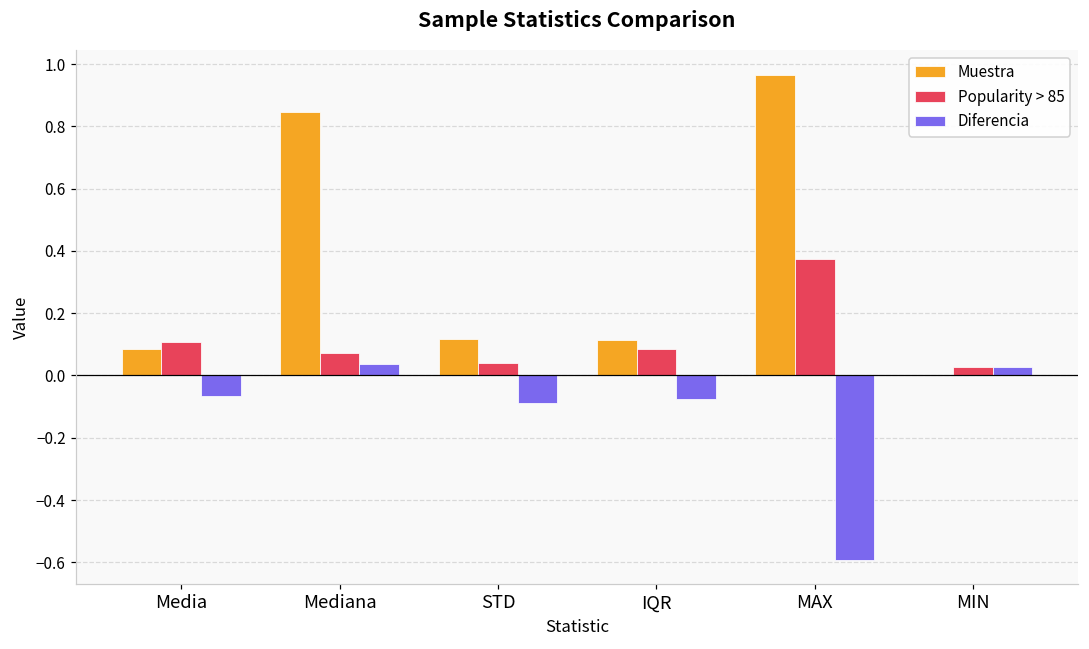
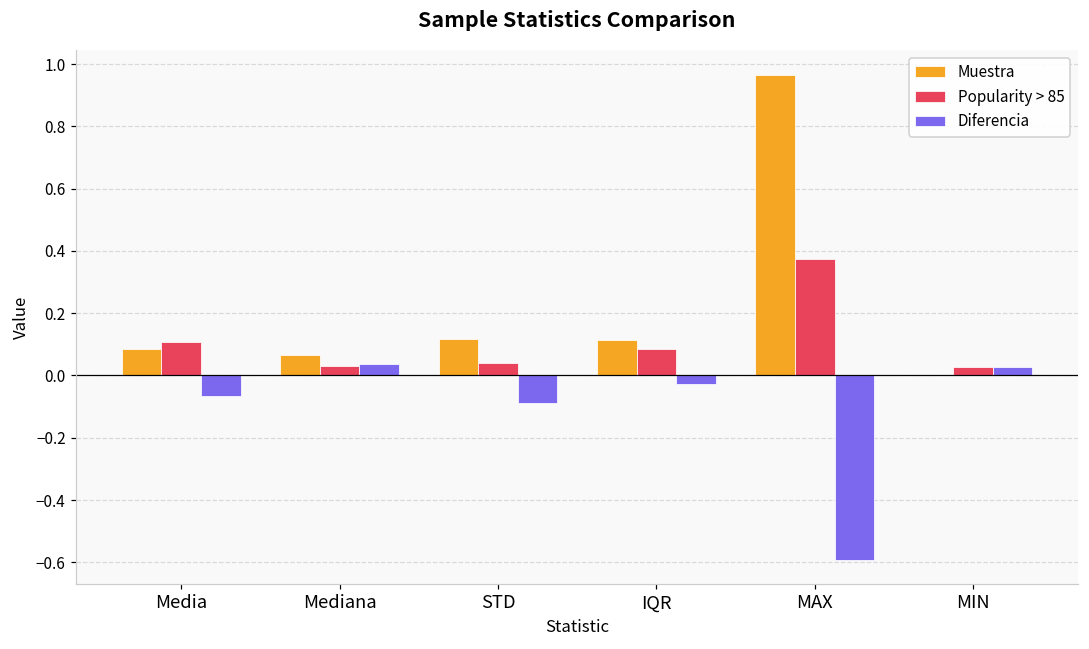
Muestra, Mediana: 0.85 -> 0.07
Popularity > 85, Mediana: 0.07 -> 0.03
Diferencia, IQR: -0.08 -> -0.03
